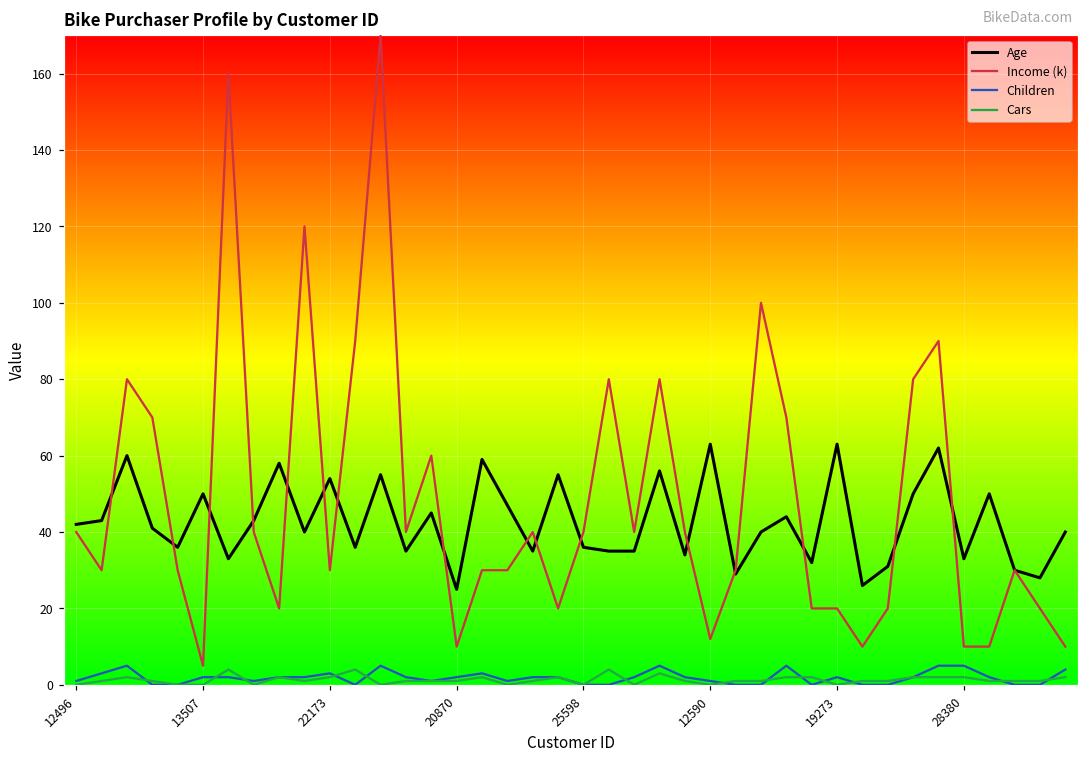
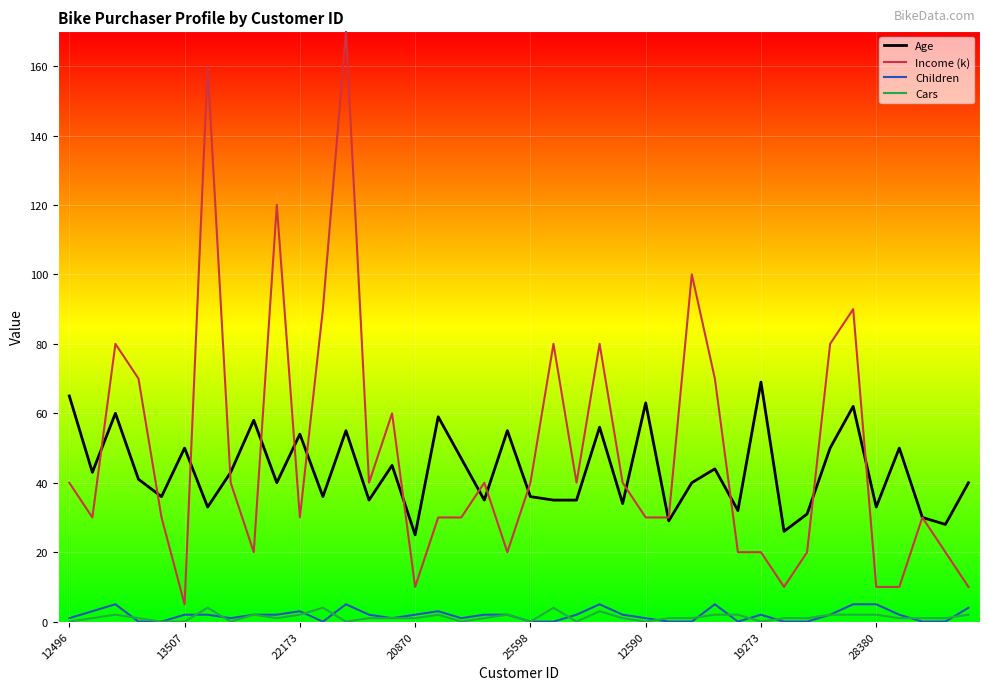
Age, 12496: 42 -> 65
Income (k), 12590: 12 -> 30
Age, 19273: 63 -> 69
